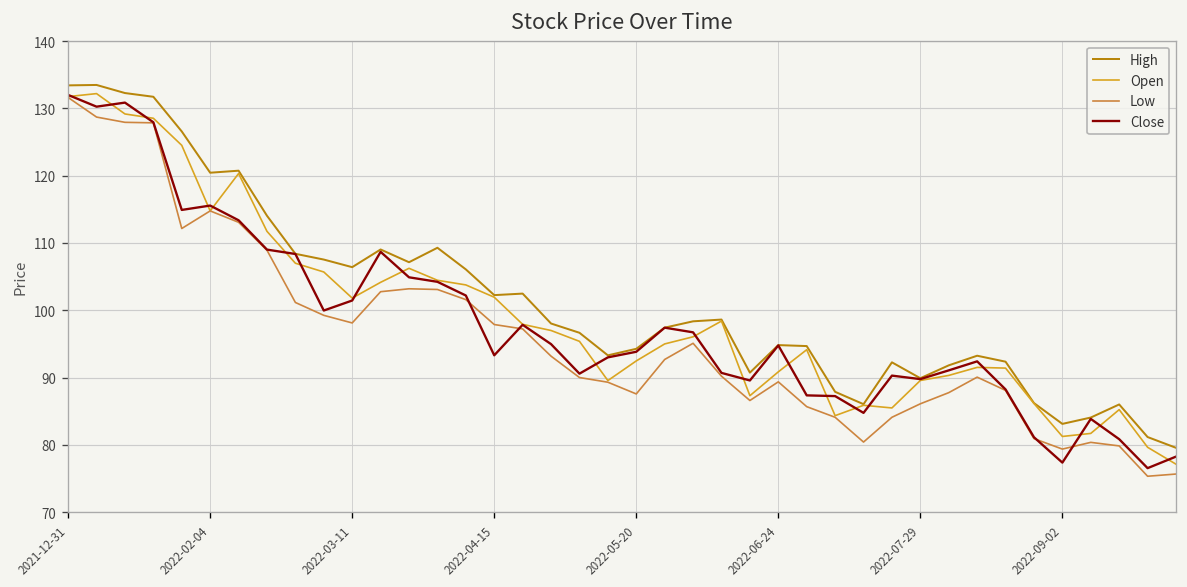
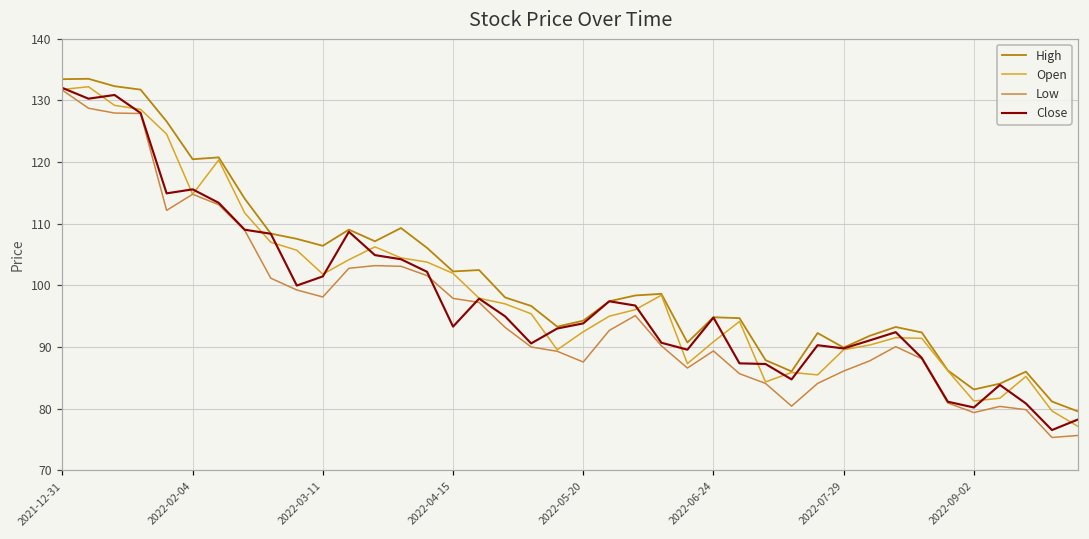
Close, 2022-09-02: 77 -> 80
